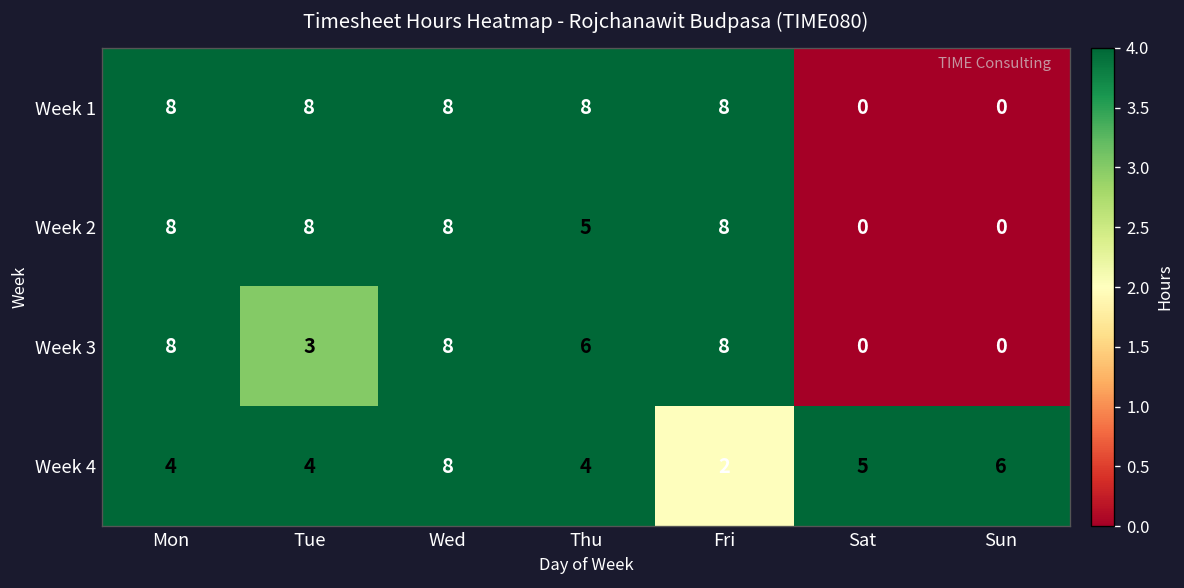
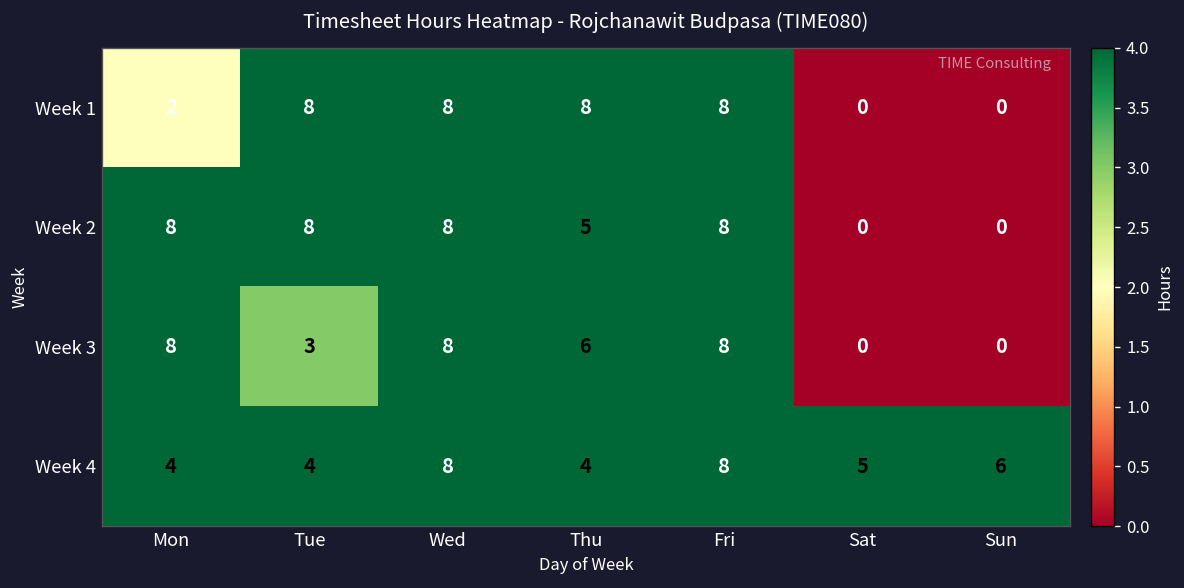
Week 1, Mon: 8 -> 2
Week 4, Fri: 2 -> 8
